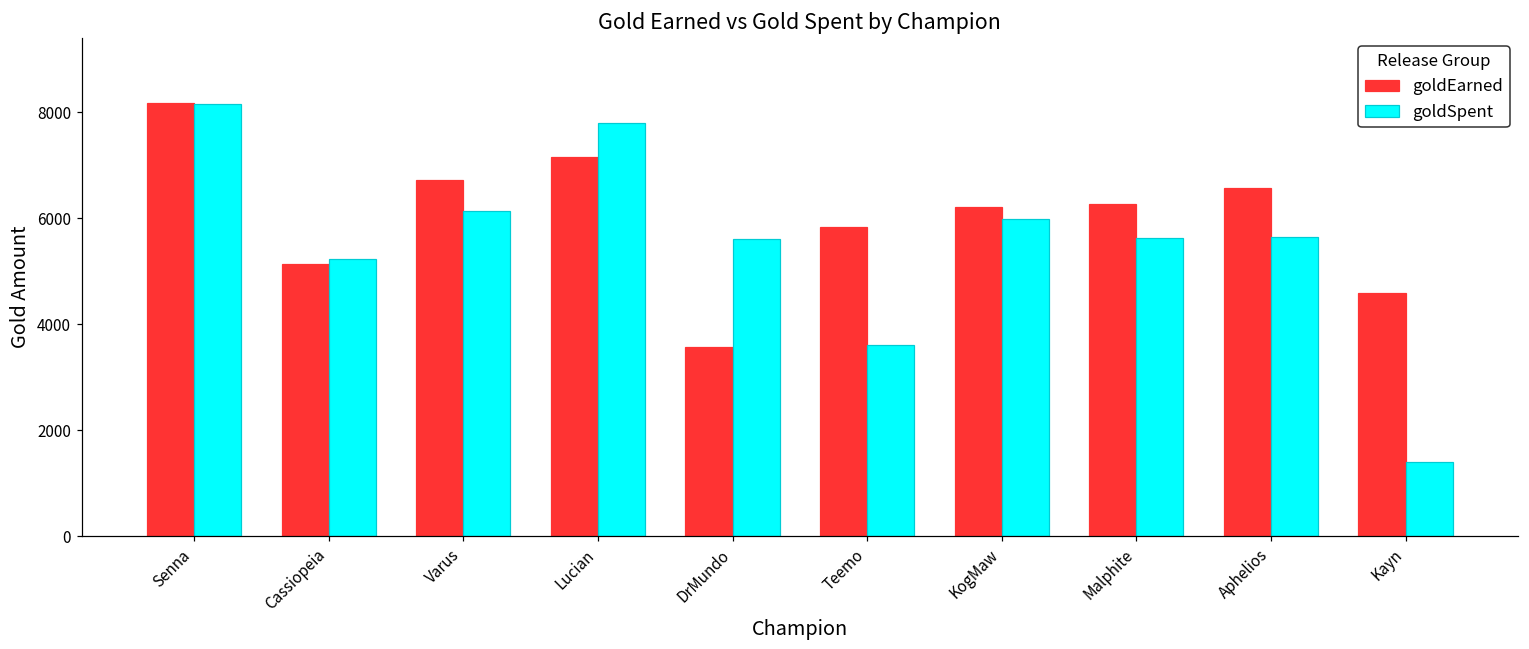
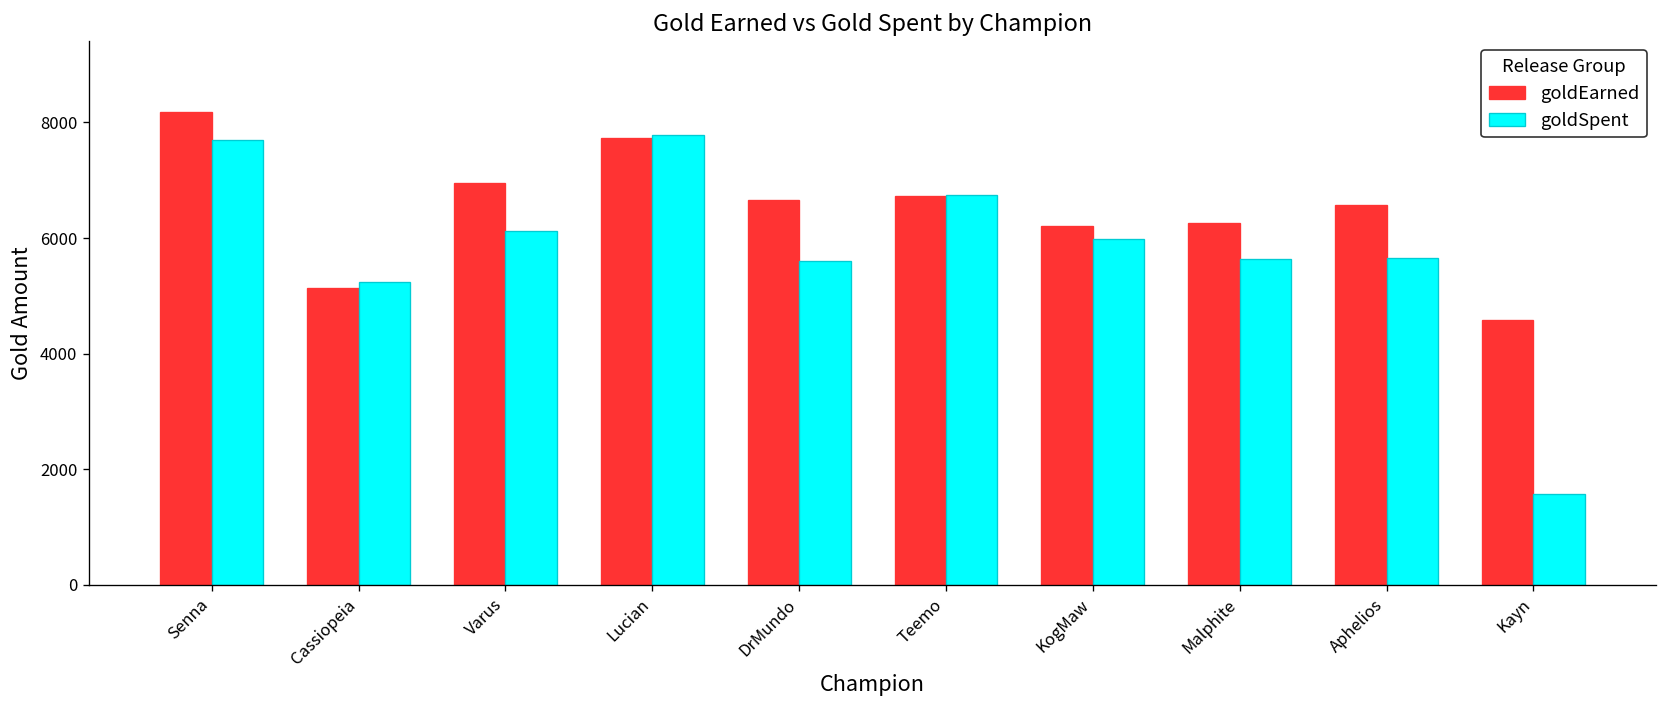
goldSpent, Senna: 8200 -> 7700
goldEarned, Varus: 6700 -> 7000
goldEarned, Lucian: 7200 -> 7700
goldEarned, DrMundo: 3600 -> 6700
goldEarned, Teemo: 5800 -> 6700
goldSpent, Teemo: 3600 -> 6700
goldSpent, Kayn: 1400 -> 1600
